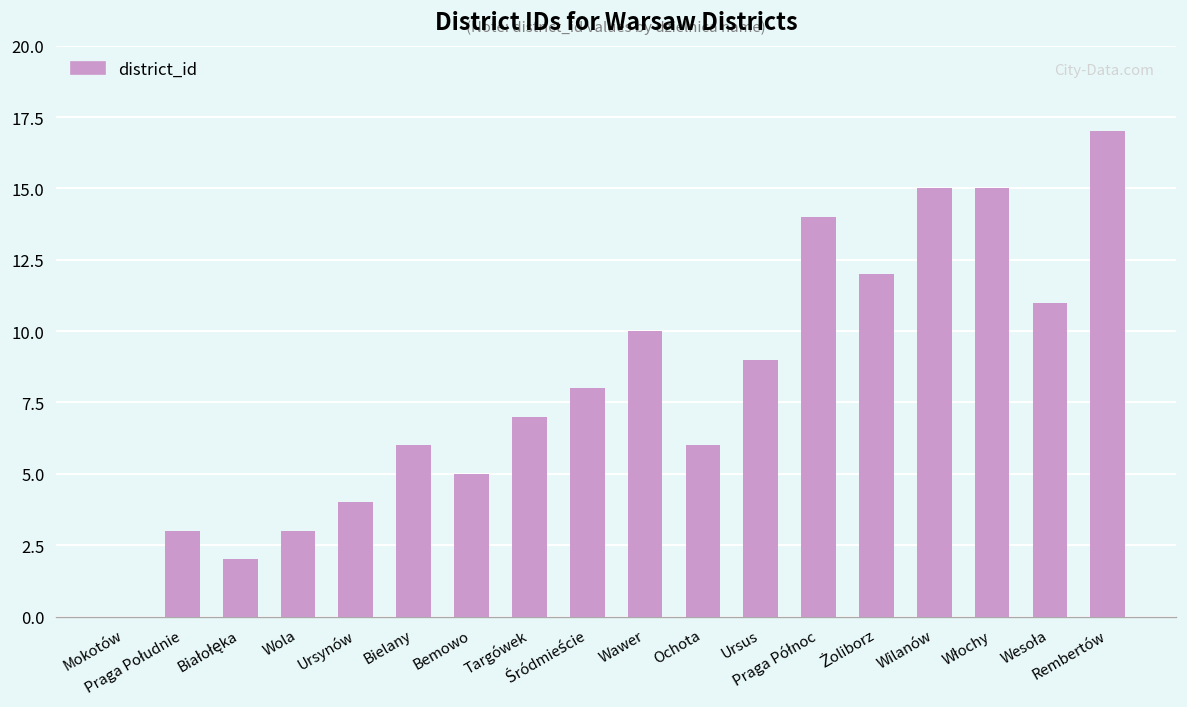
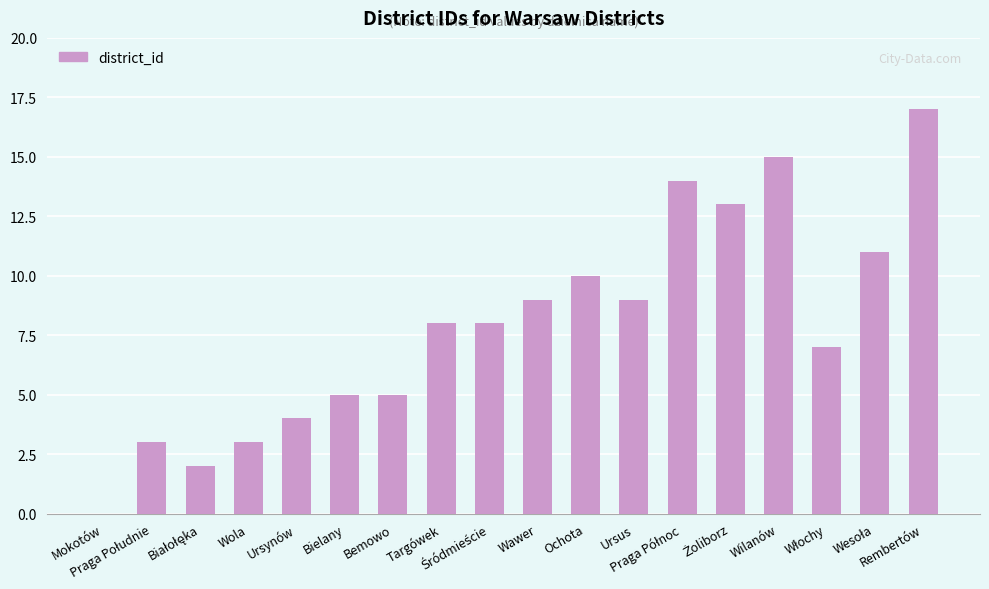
Bielany: 6 -> 5
Targówek: 7 -> 8
Wawer: 10 -> 9
Ochota: 6 -> 10
Żoliborz: 12 -> 13
Włochy: 15 -> 7
